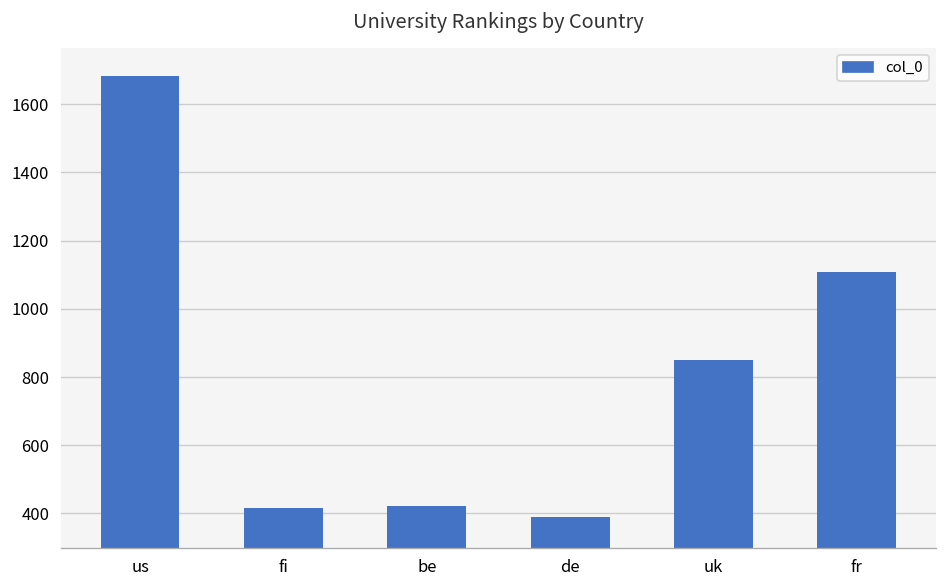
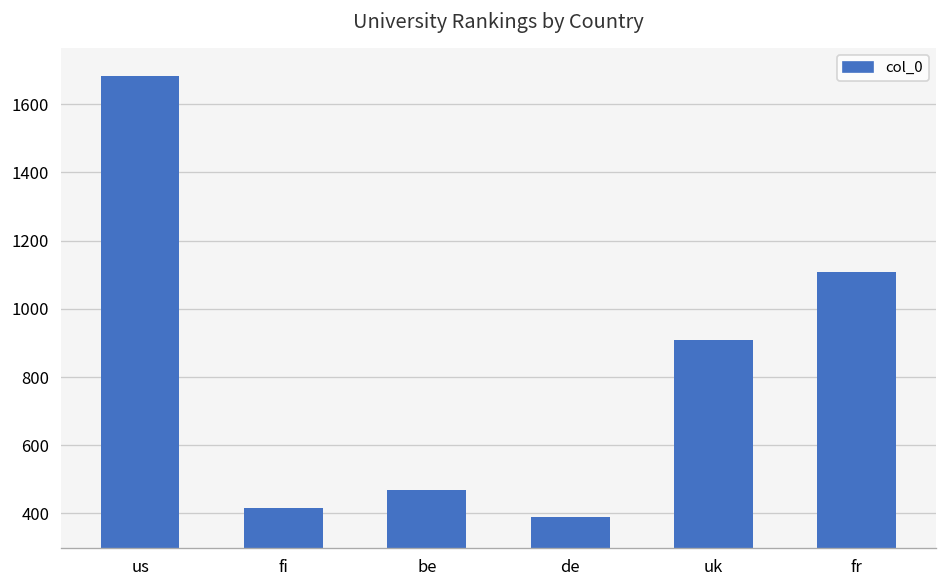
be: 420 -> 470
uk: 850 -> 910
